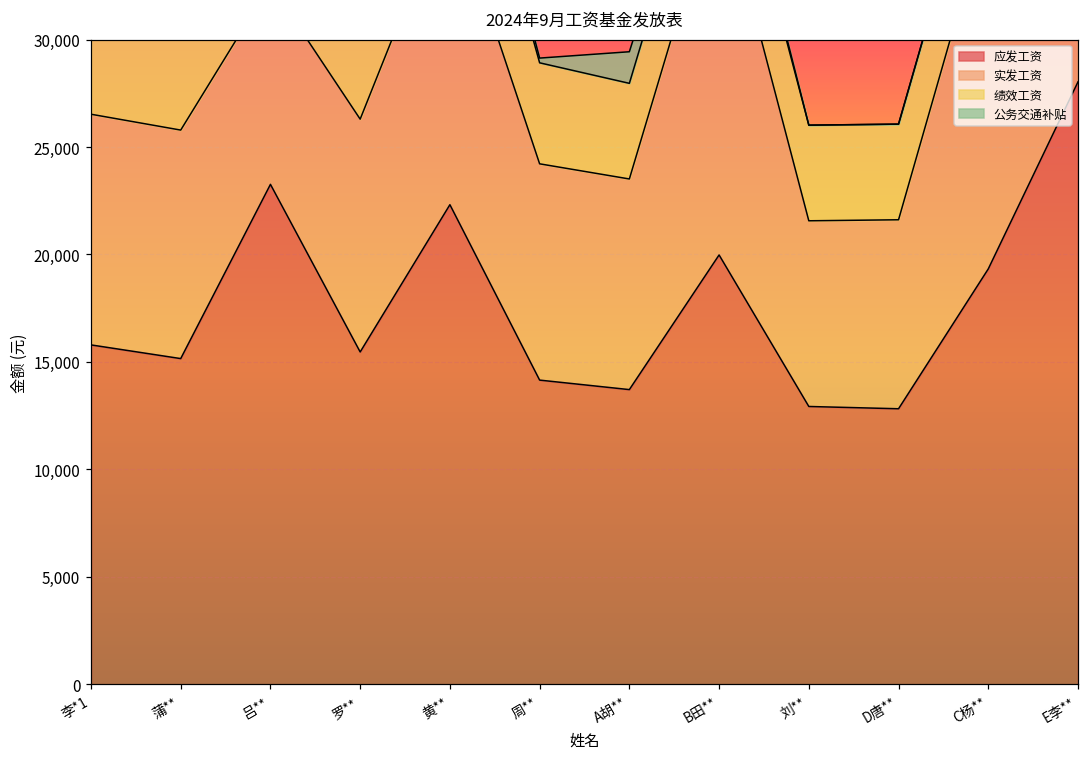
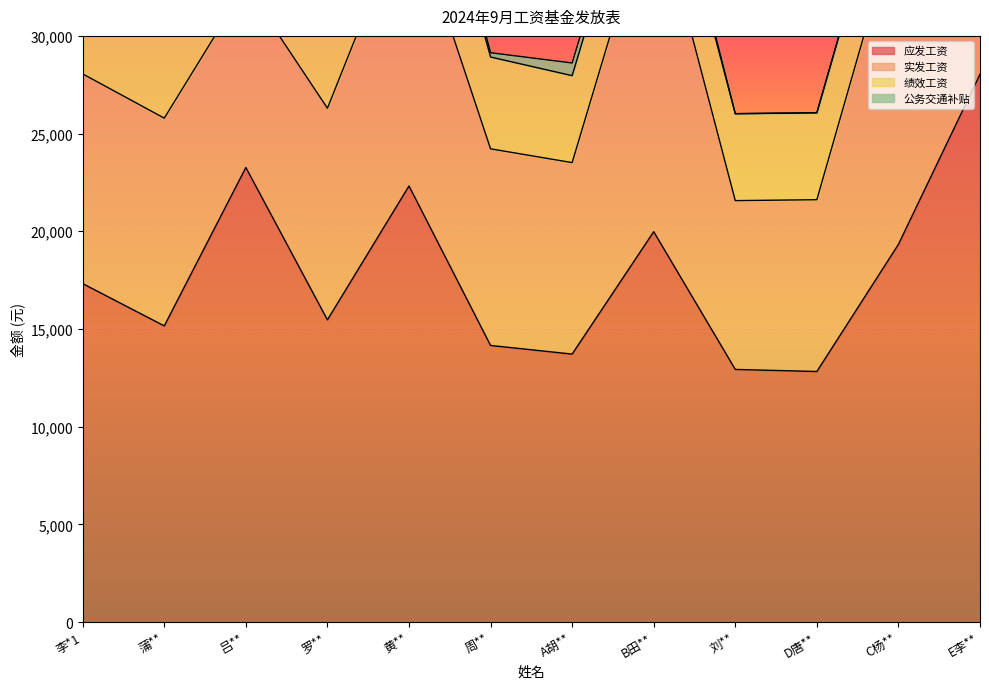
应发工资, 李*1: 15,800 -> 17,300
公务交通补贴, A胡**: 1,500 -> 700
